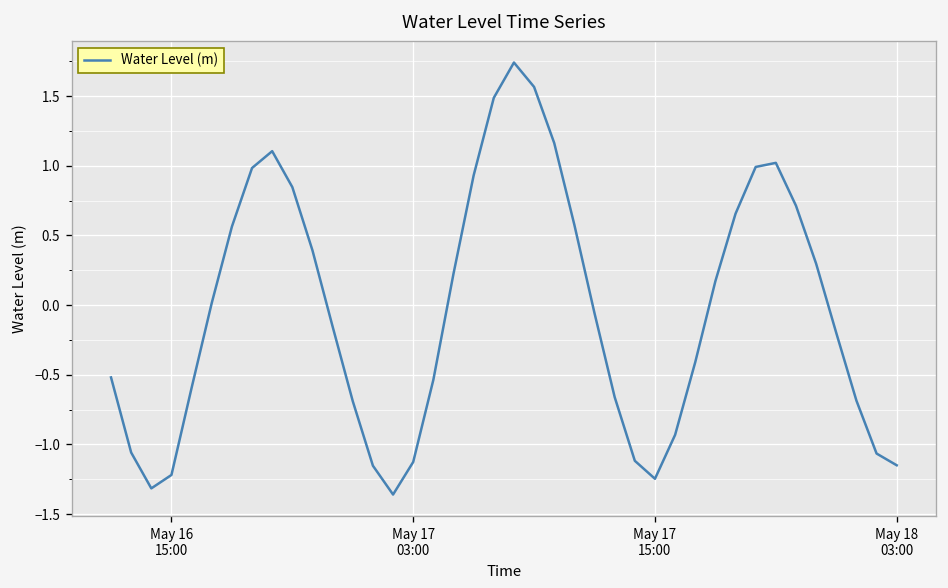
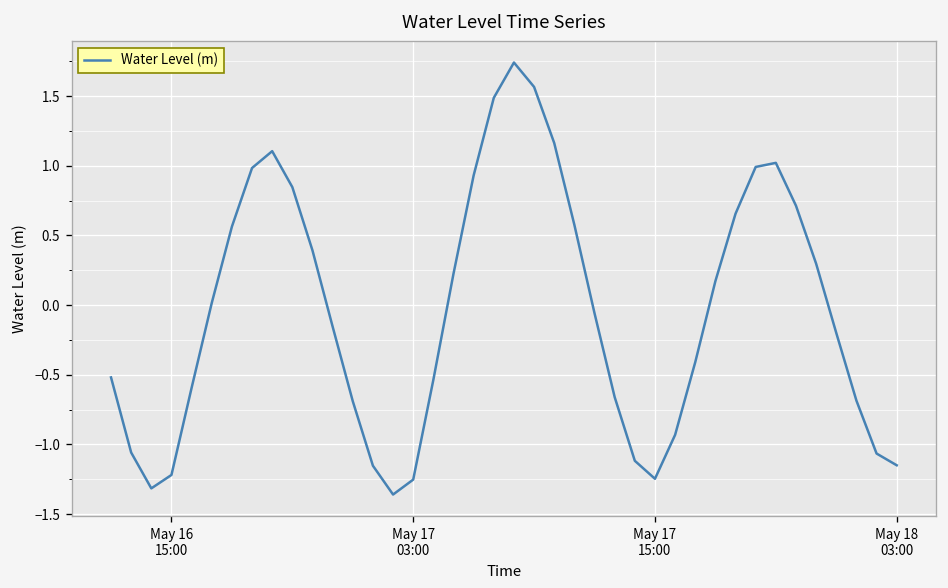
May 17 03:00: -1.13 -> -1.25
